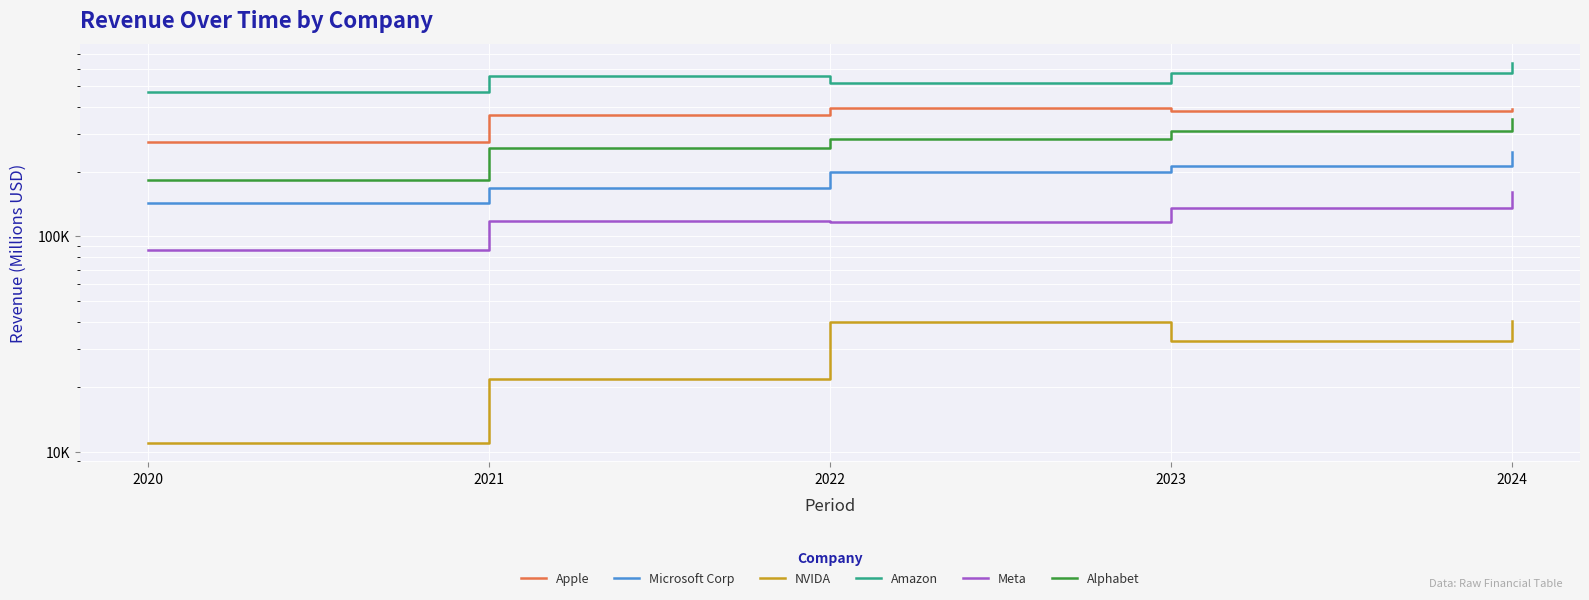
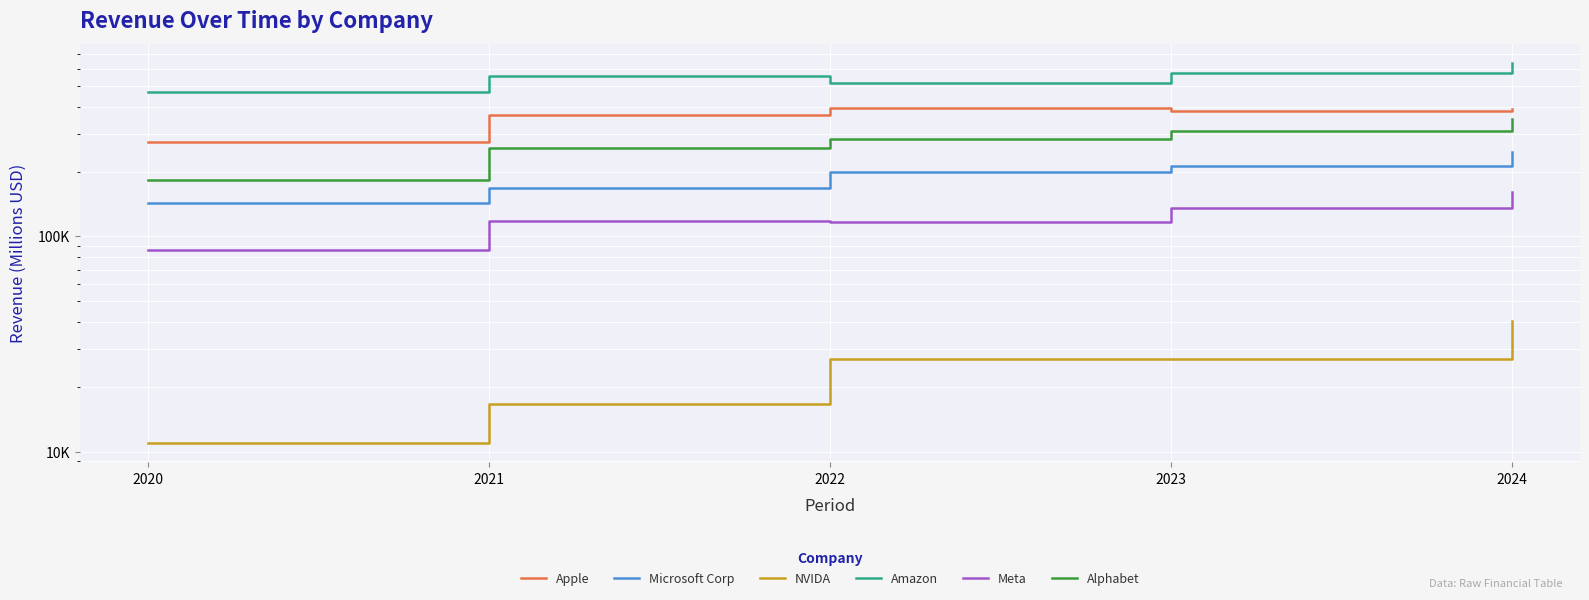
NVIDA, 2021: 22000 -> 17000
NVIDA, 2022: 40000 -> 27000
NVIDA, 2023: 33000 -> 27000
